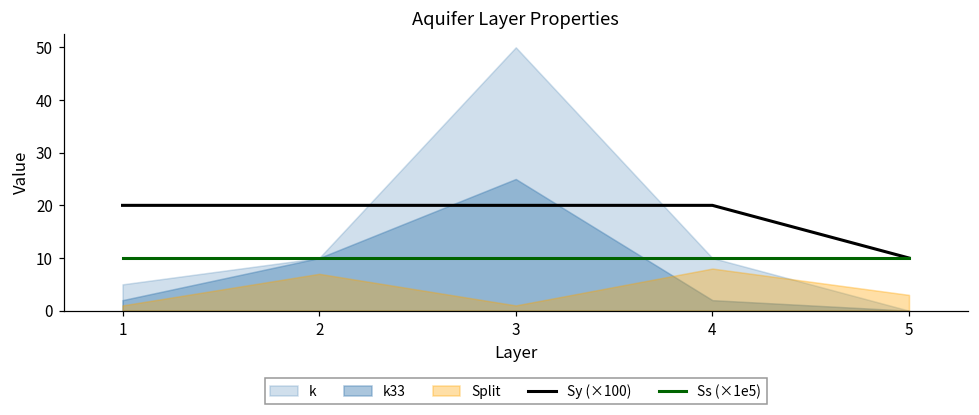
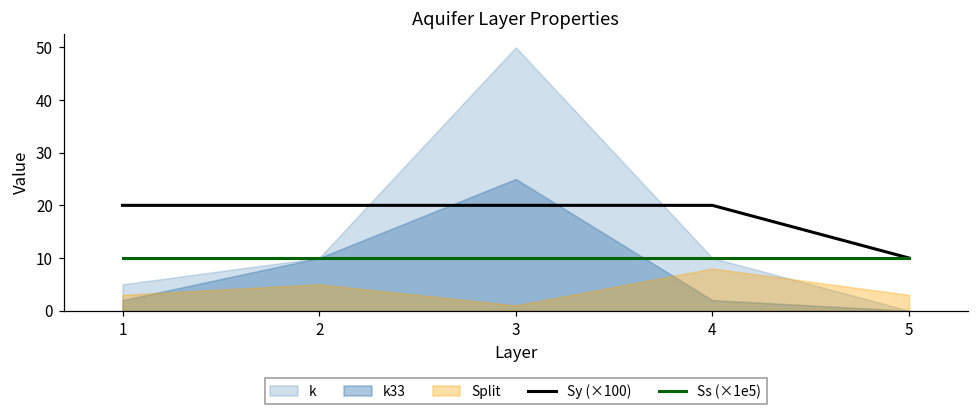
Split, 1: 1 -> 3
Split, 2: 7 -> 5
